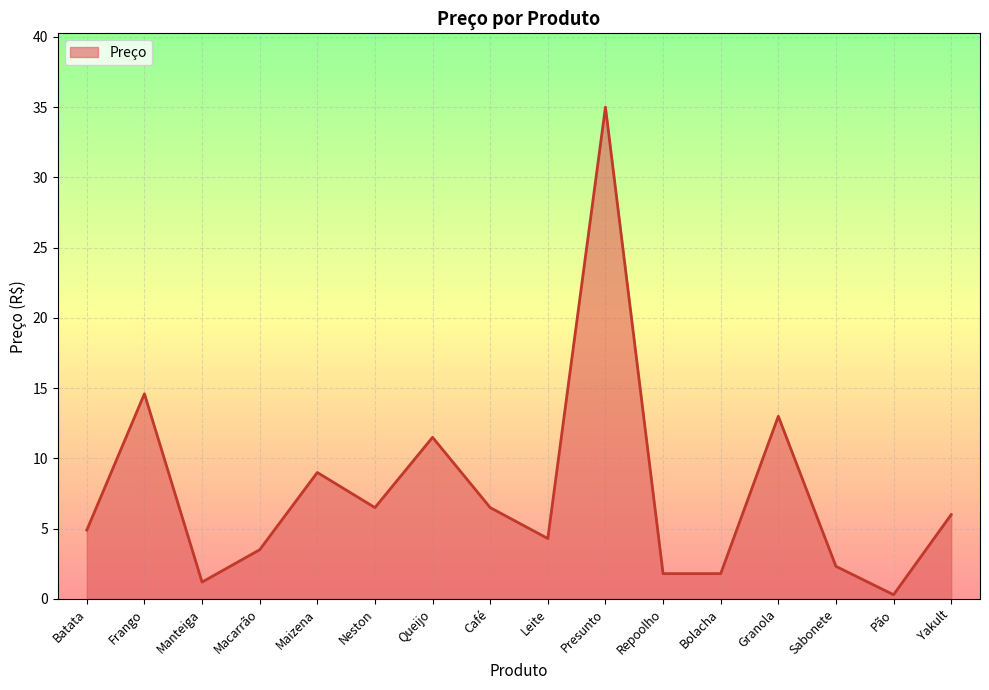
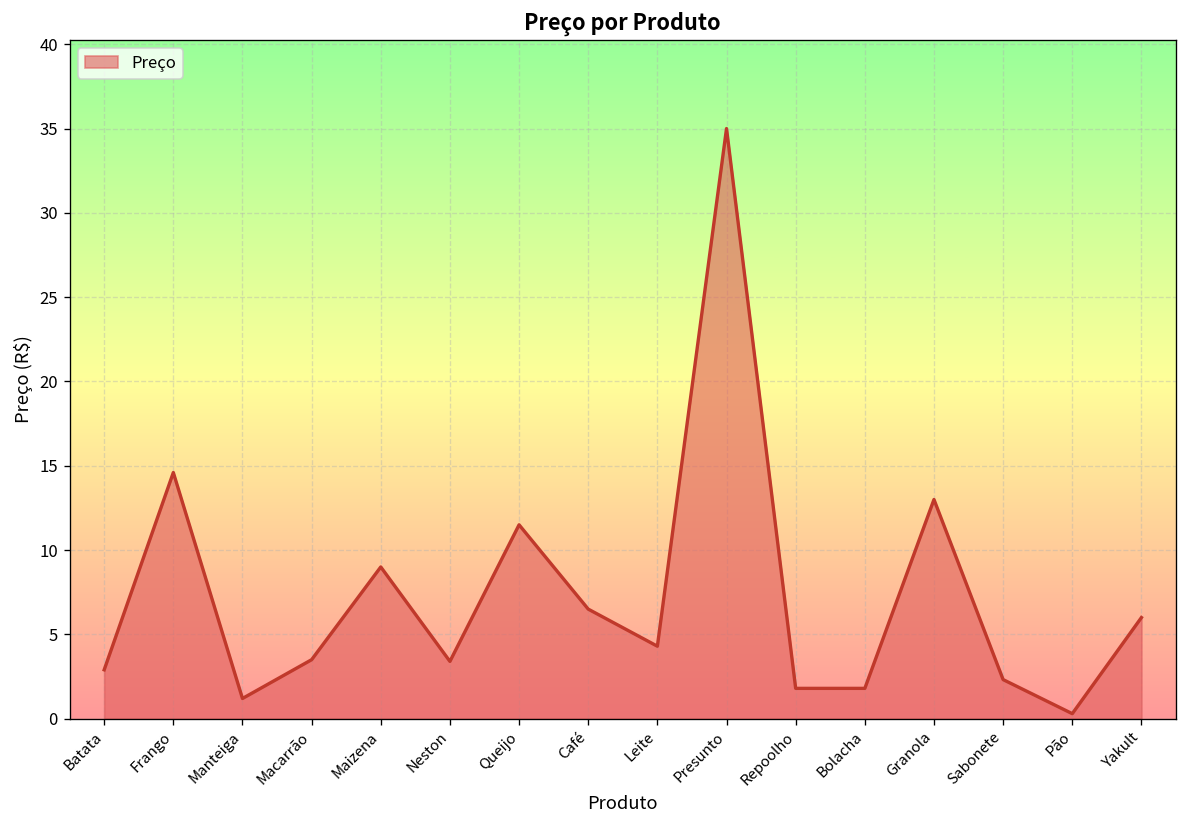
Batata: 4.9 -> 2.9
Neston: 6.5 -> 3.4
